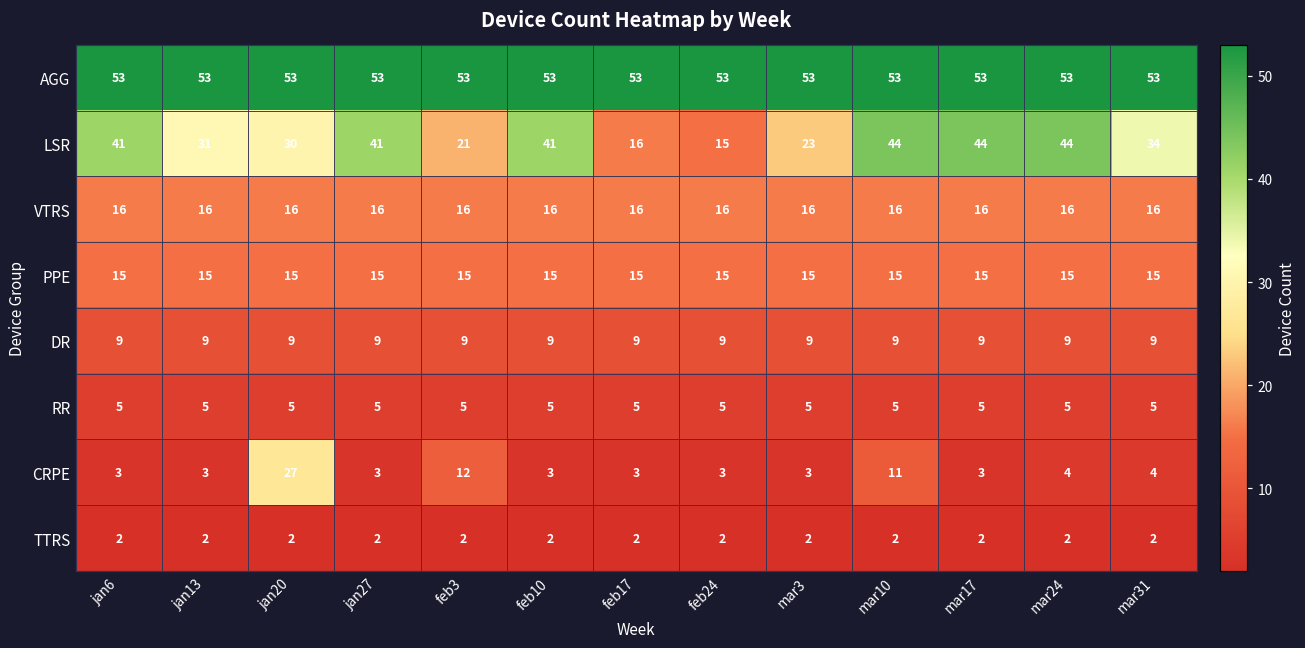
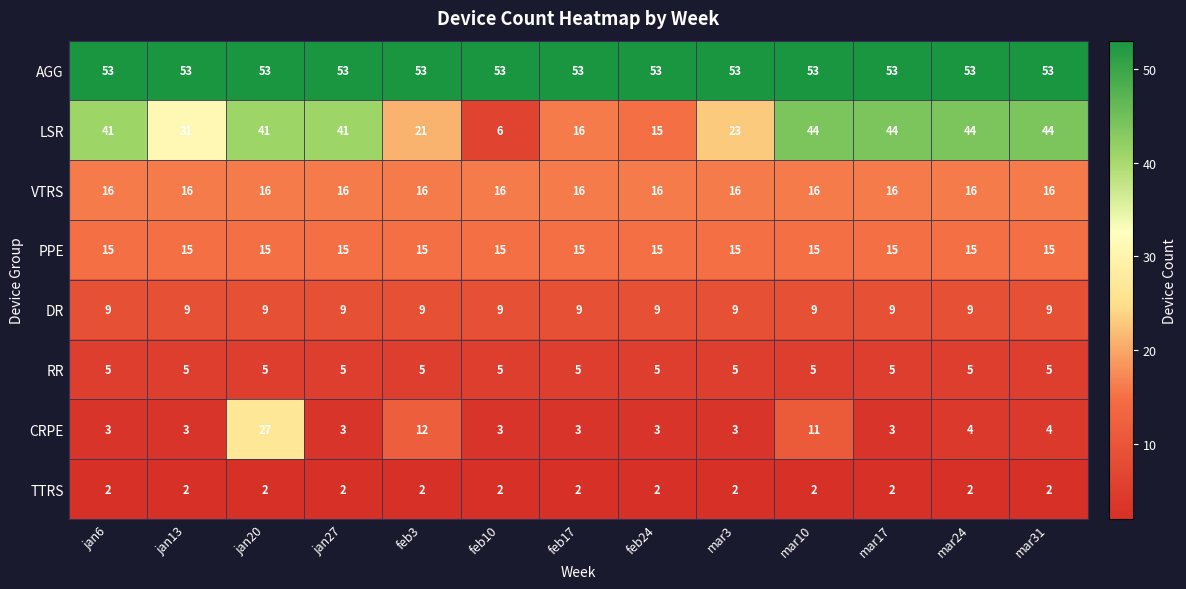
LSR, jan20: 30 -> 41
LSR, feb10: 41 -> 6
LSR, mar31: 34 -> 44
